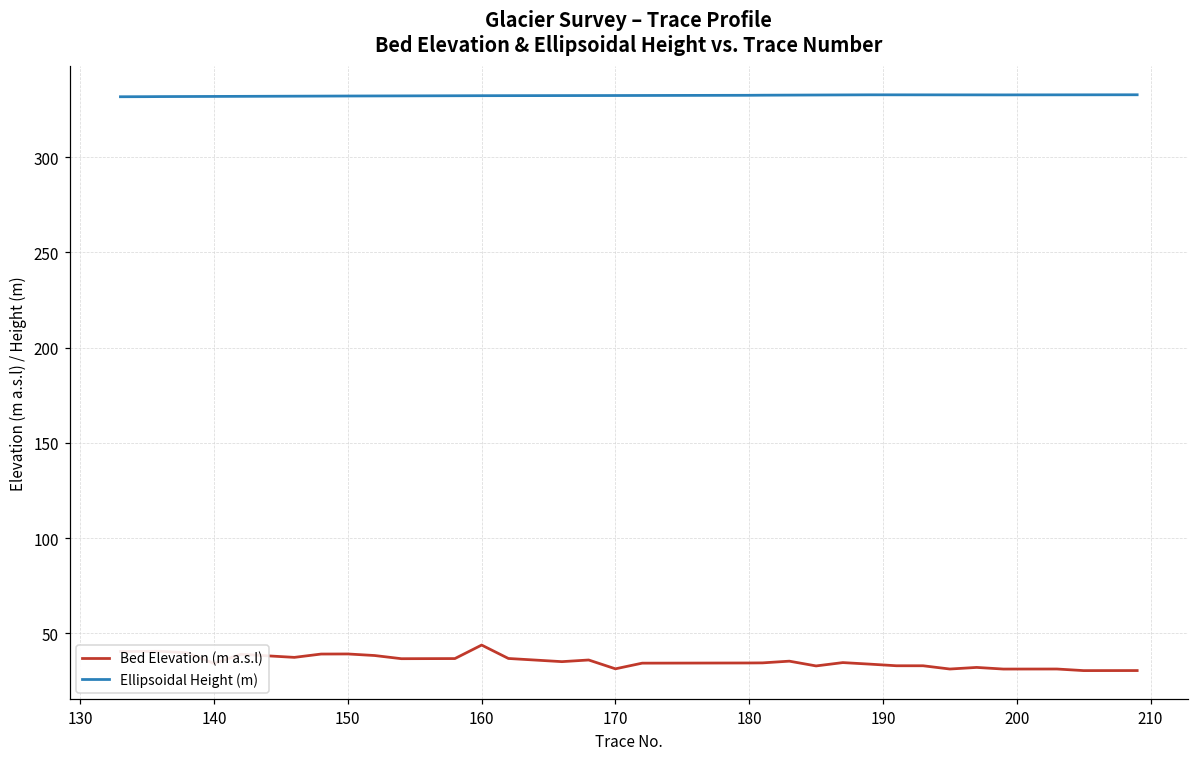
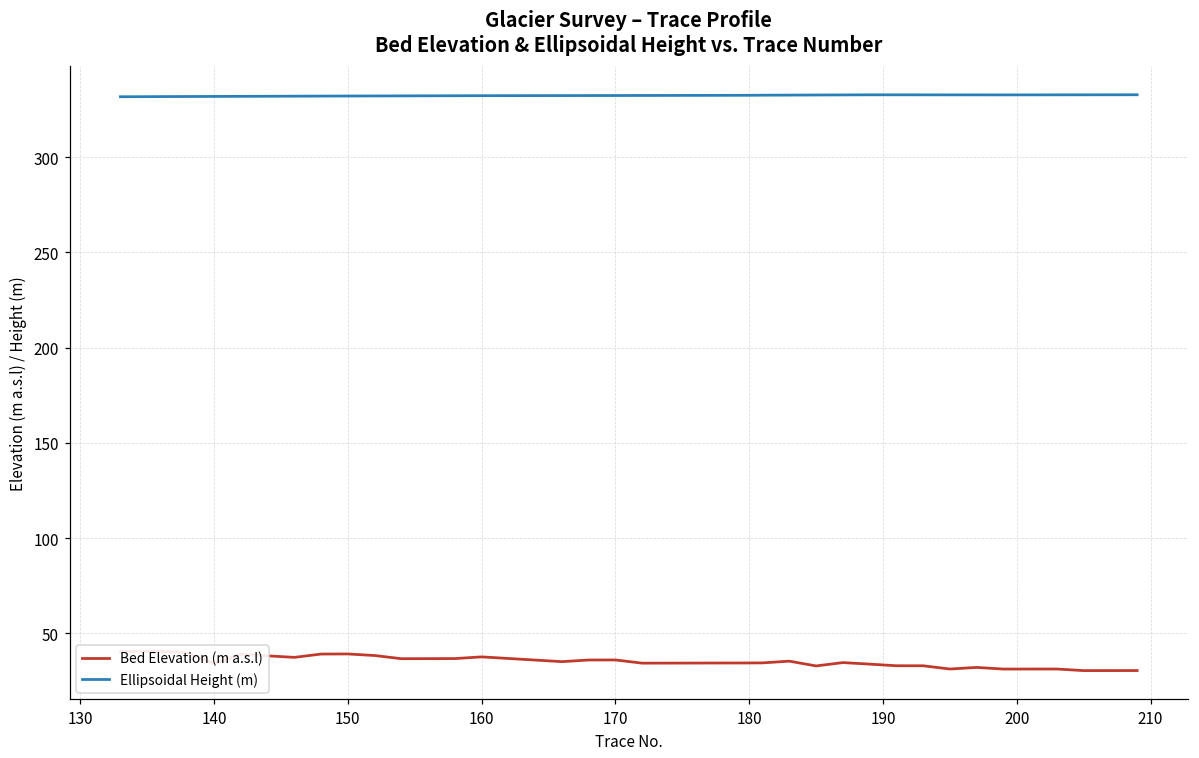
Bed Elevation (m a.s.l), 160: 44 -> 38
Bed Elevation (m a.s.l), 170: 31 -> 36
